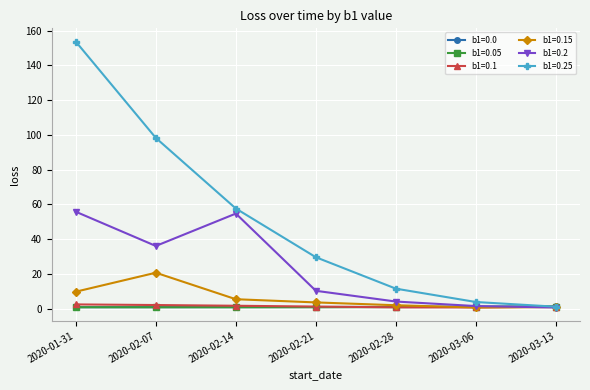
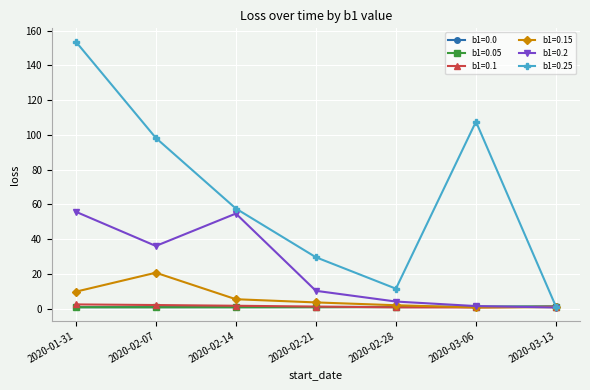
b1=0.25, 2020-03-06: 4 -> 108
